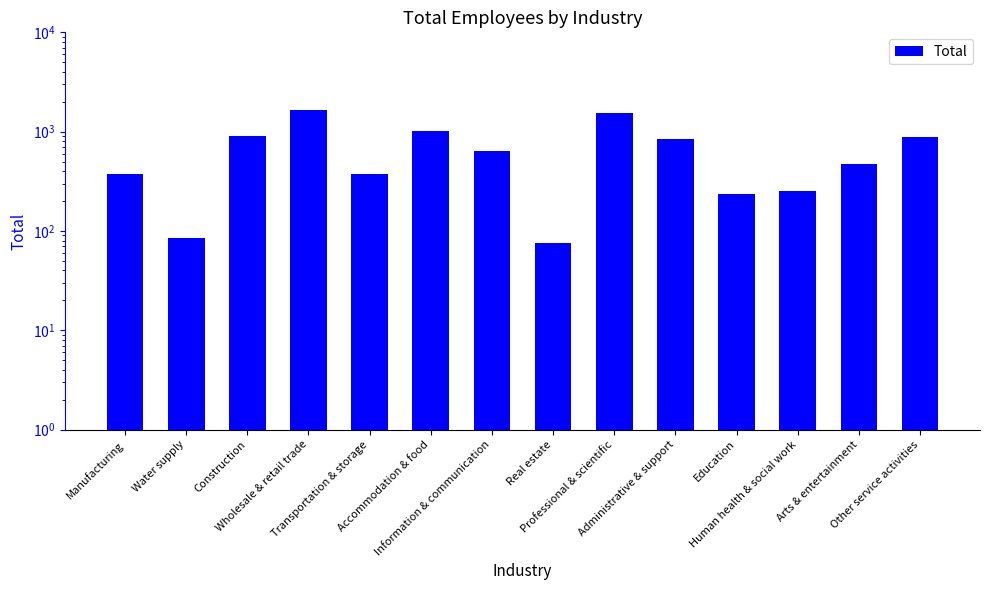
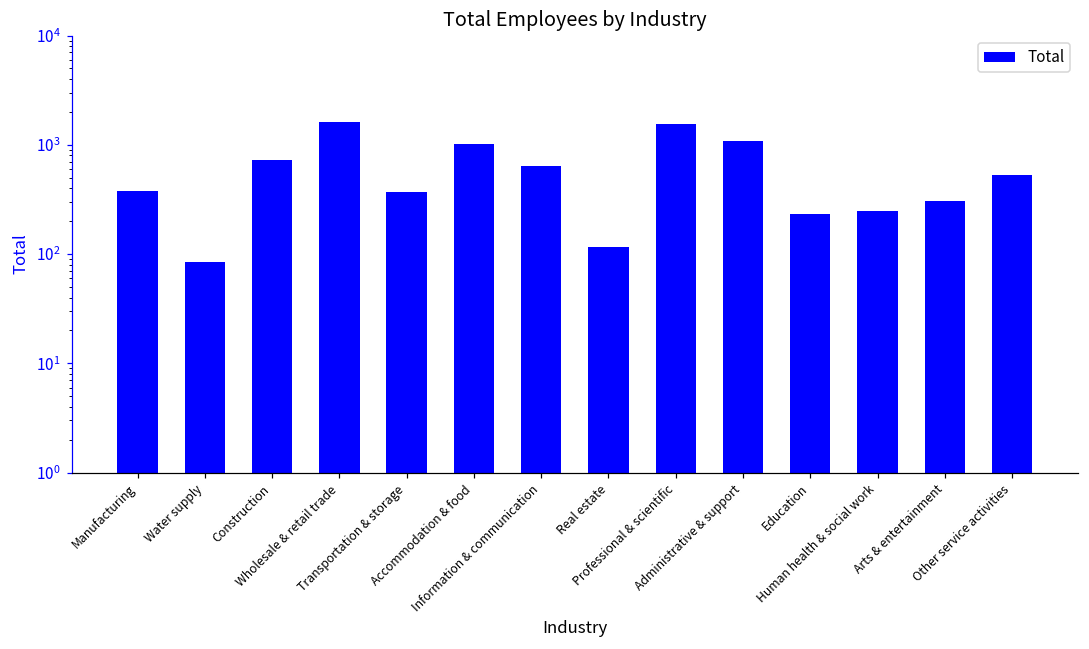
Construction: 900 -> 700
Real estate: 80 -> 120
Administrative & support: 800 -> 1100
Arts & entertainment: 500 -> 310
Other service activities: 900 -> 500
